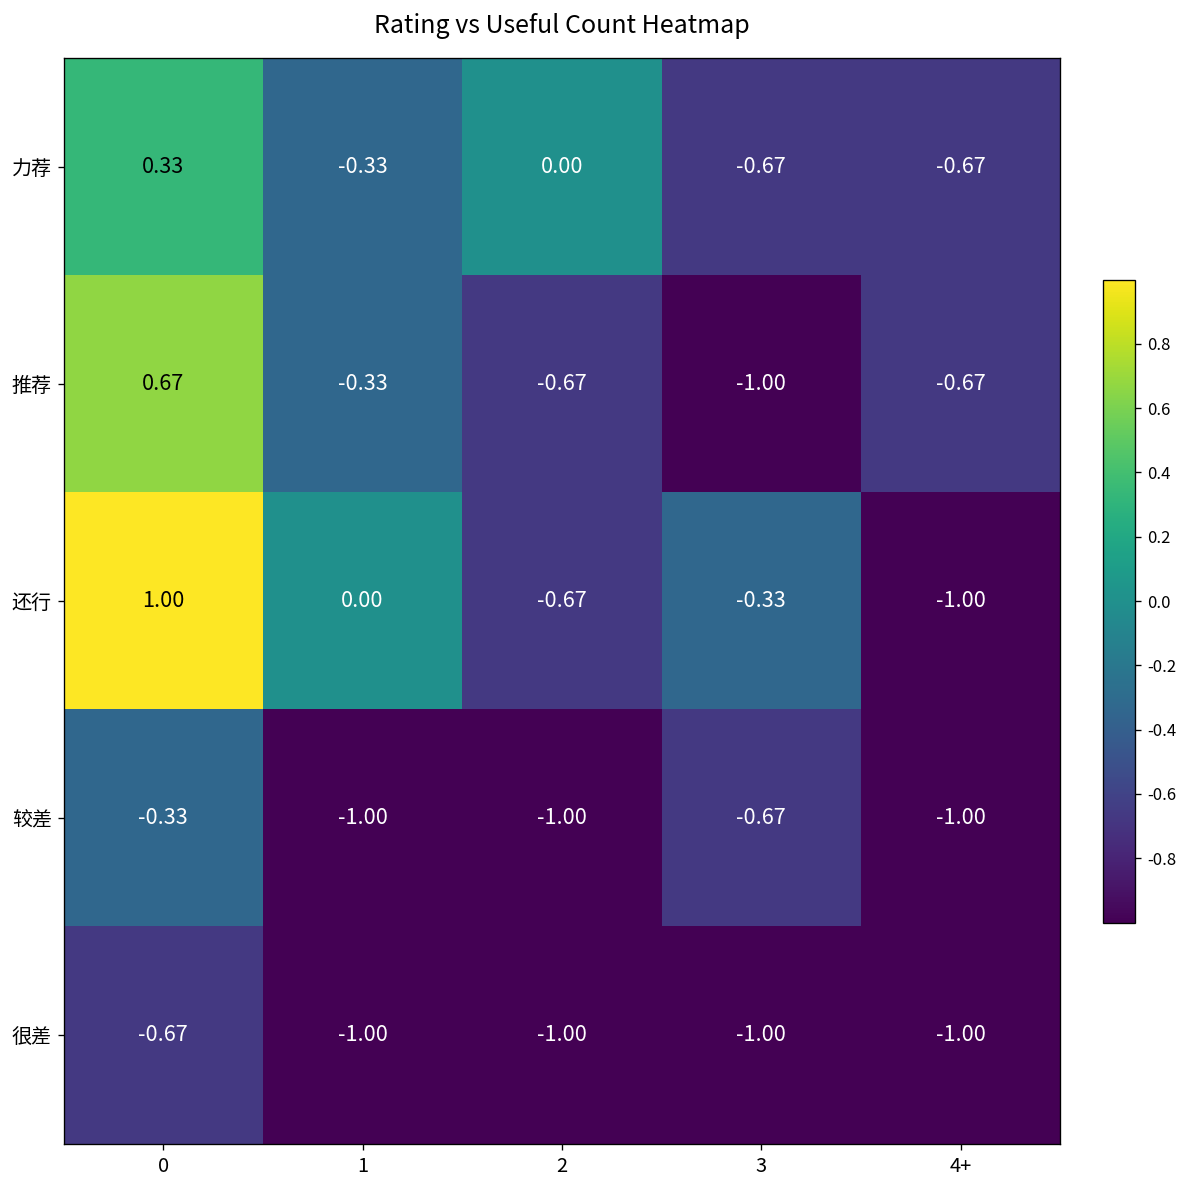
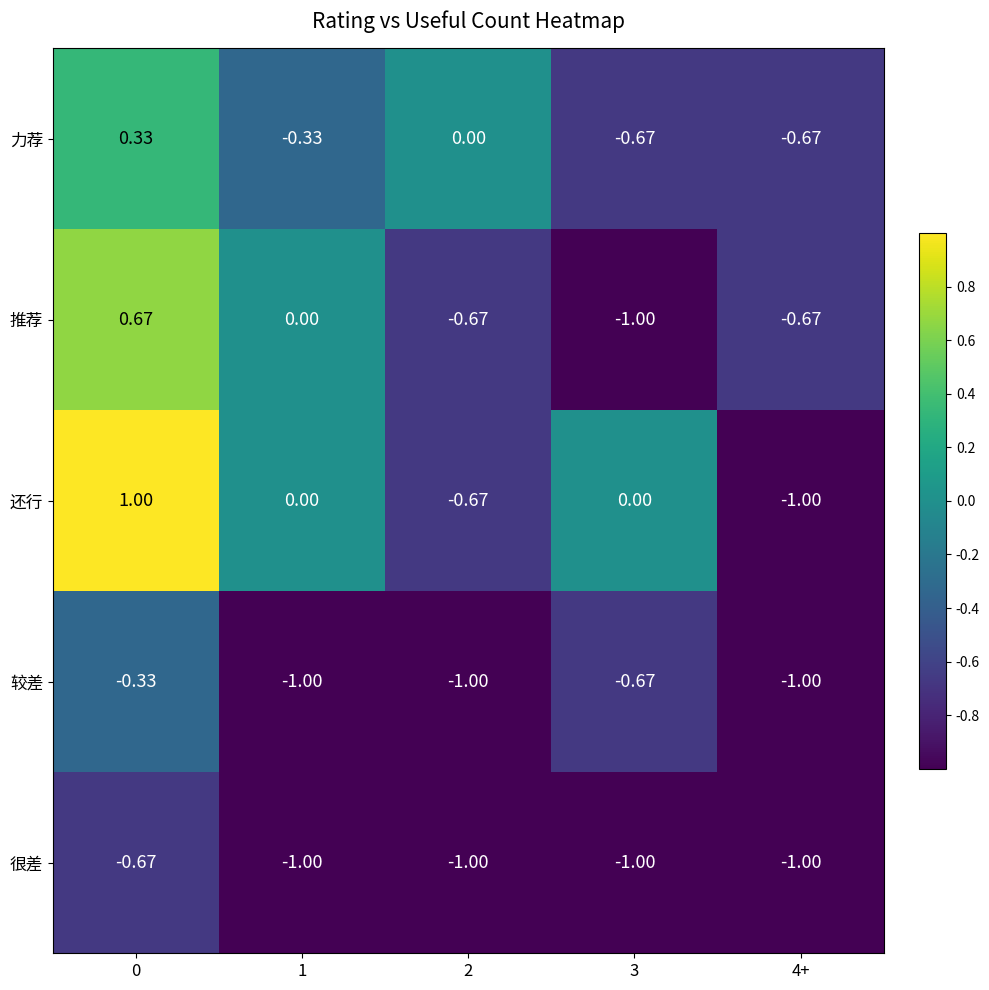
推荐, 1: -0.33 -> 0.00
还行, 3: -0.33 -> 0.00
